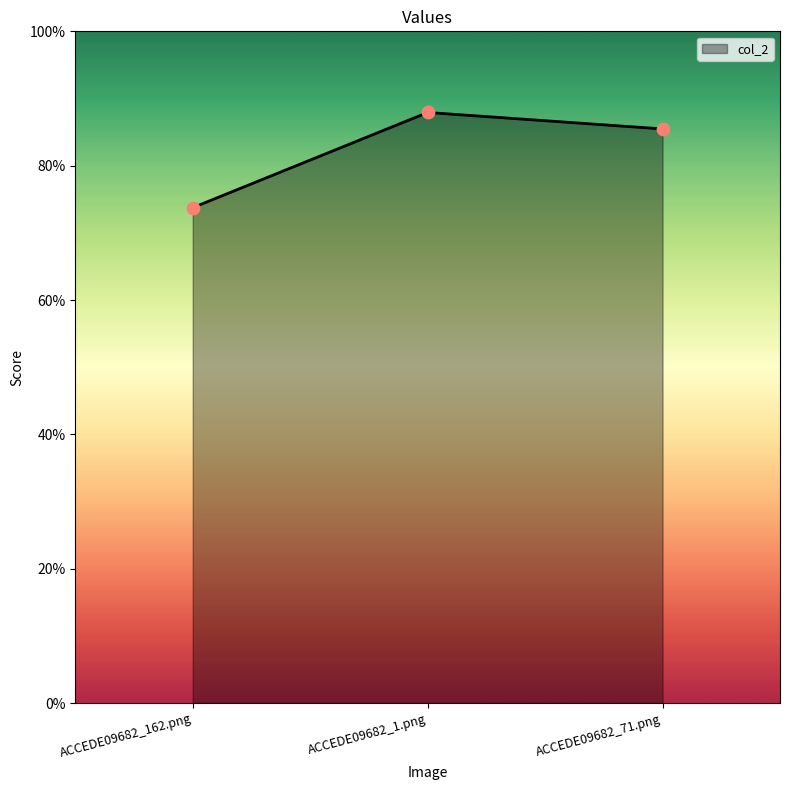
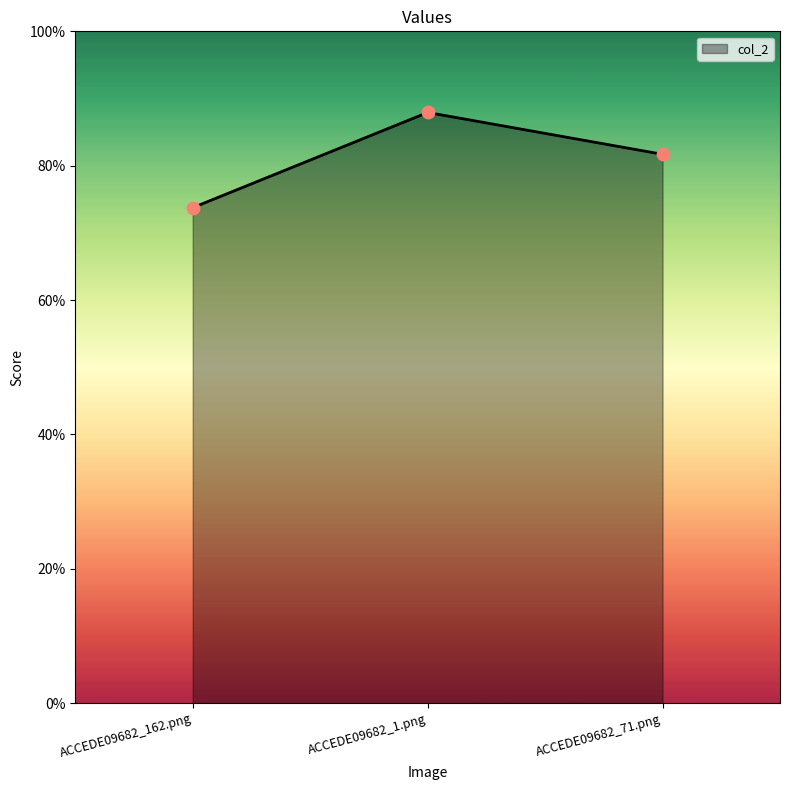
ACCEDE09682_71.png: 85% -> 82%
